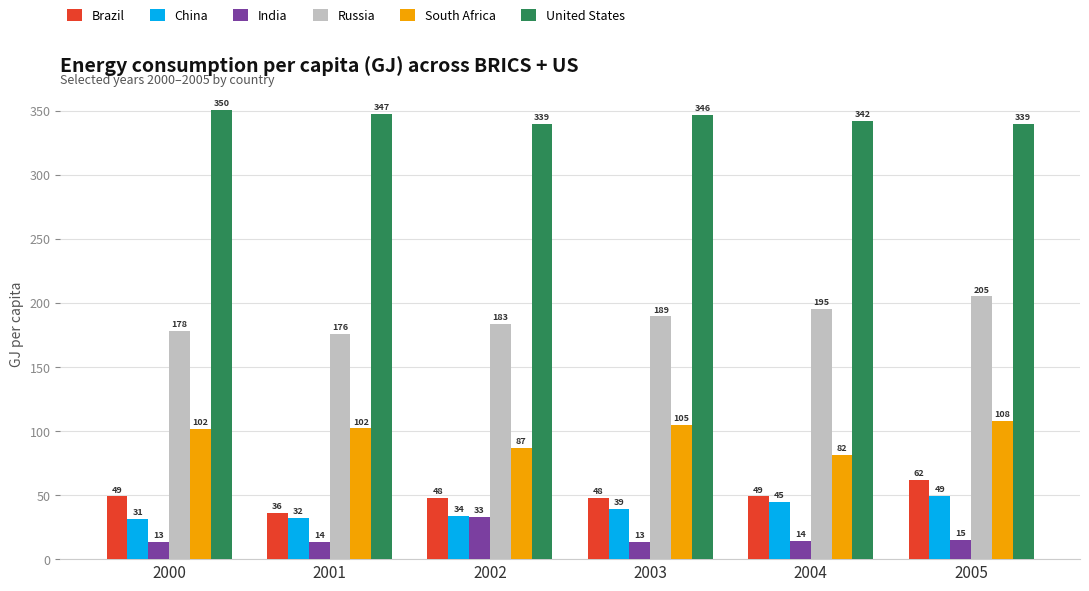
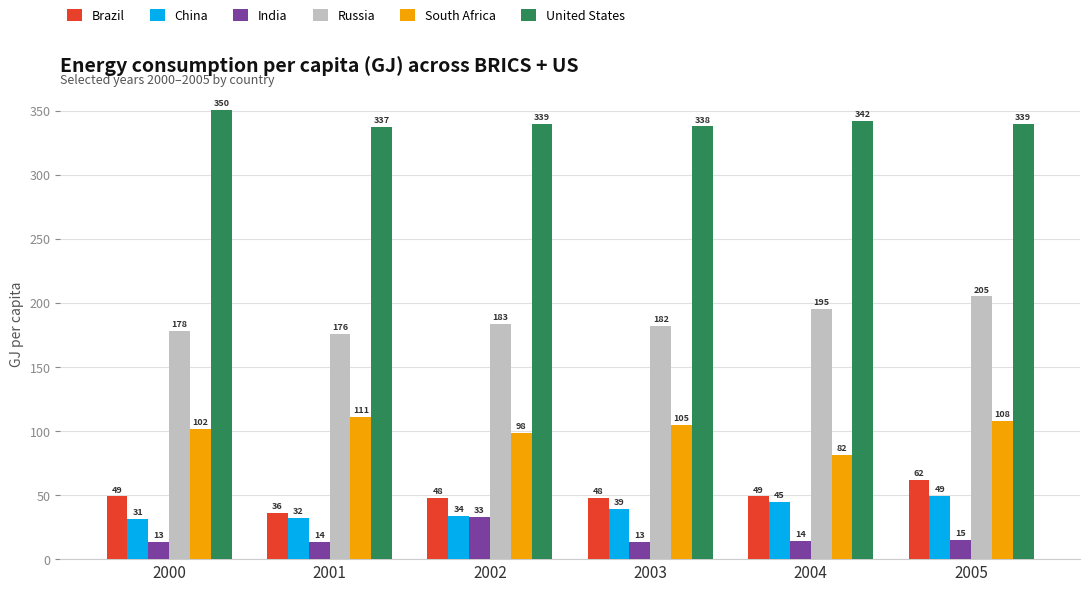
South Africa, 2001: 102 -> 111
United States, 2001: 347 -> 337
South Africa, 2002: 87 -> 98
Russia, 2003: 189 -> 182
United States, 2003: 346 -> 338
